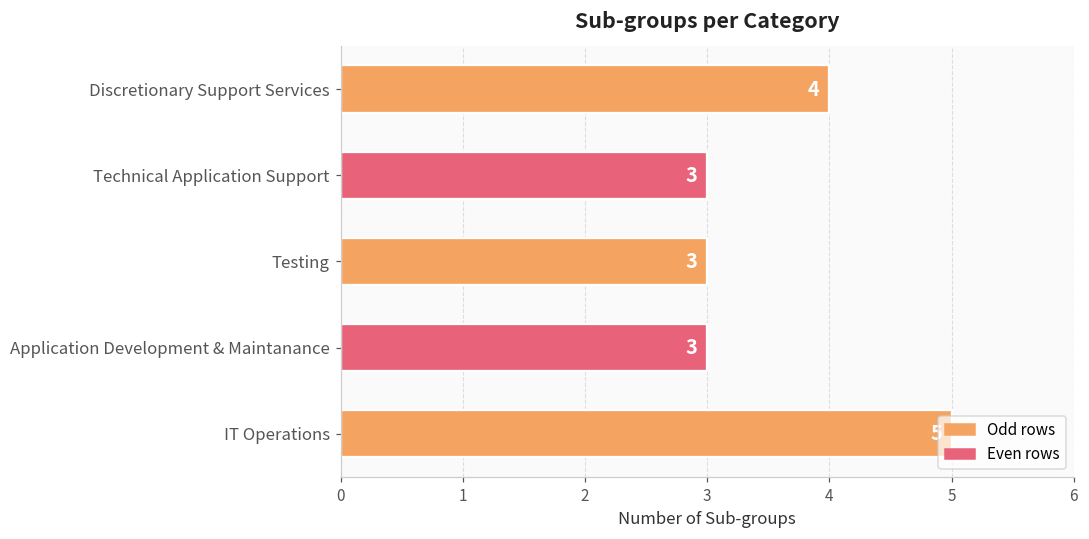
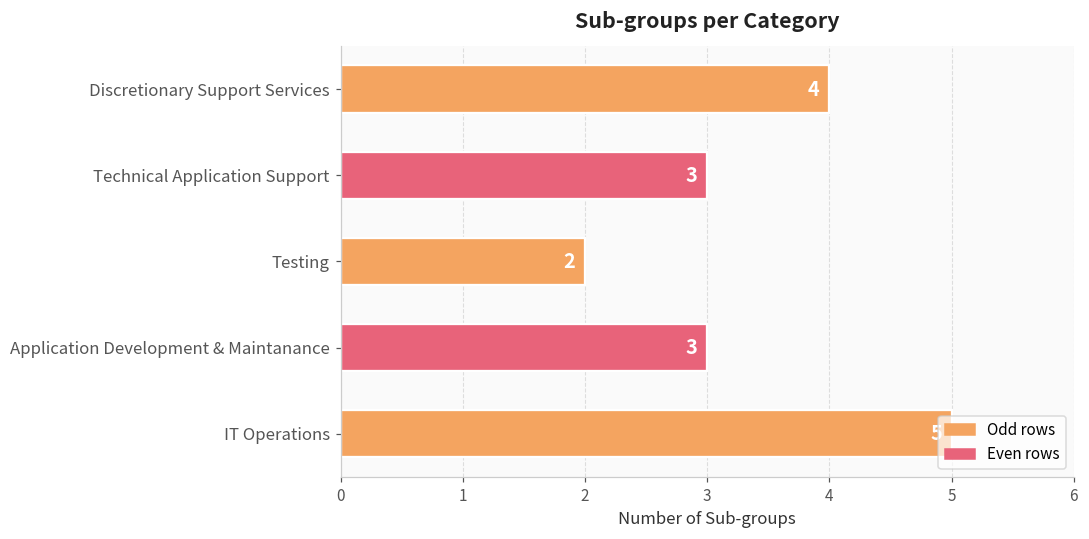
Testing: 3 -> 2
